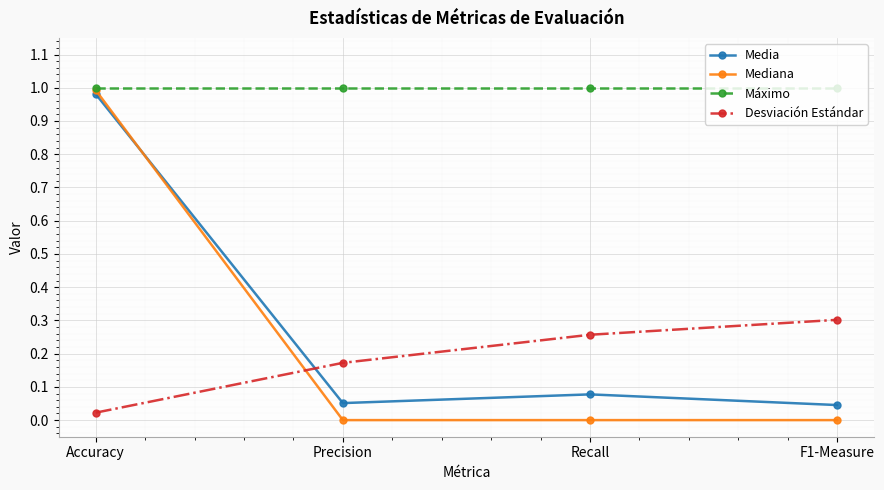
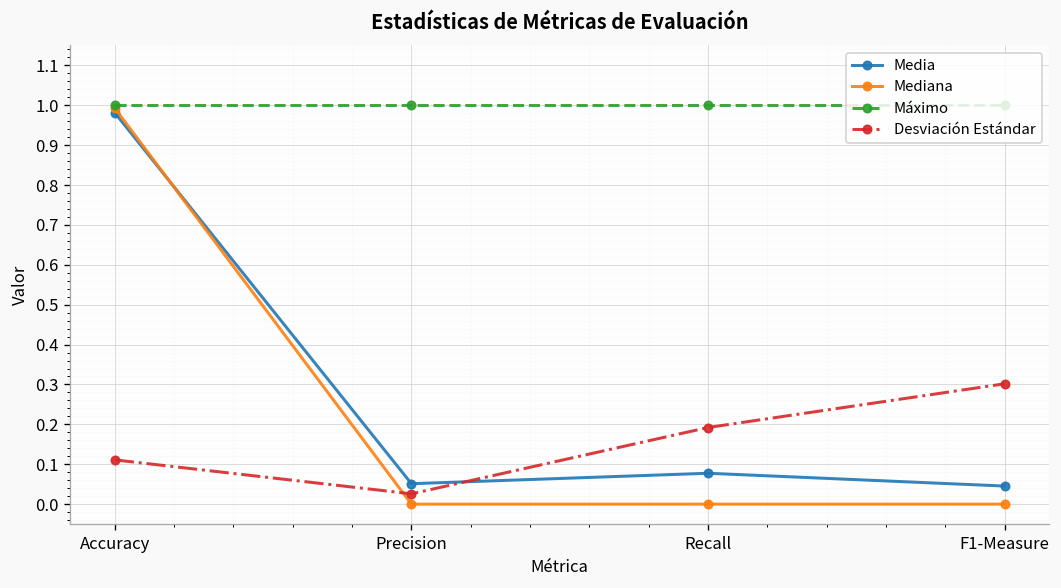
Desviación Estándar, Accuracy: 0.02 -> 0.11
Desviación Estándar, Precision: 0.17 -> 0.03
Desviación Estándar, Recall: 0.26 -> 0.19
